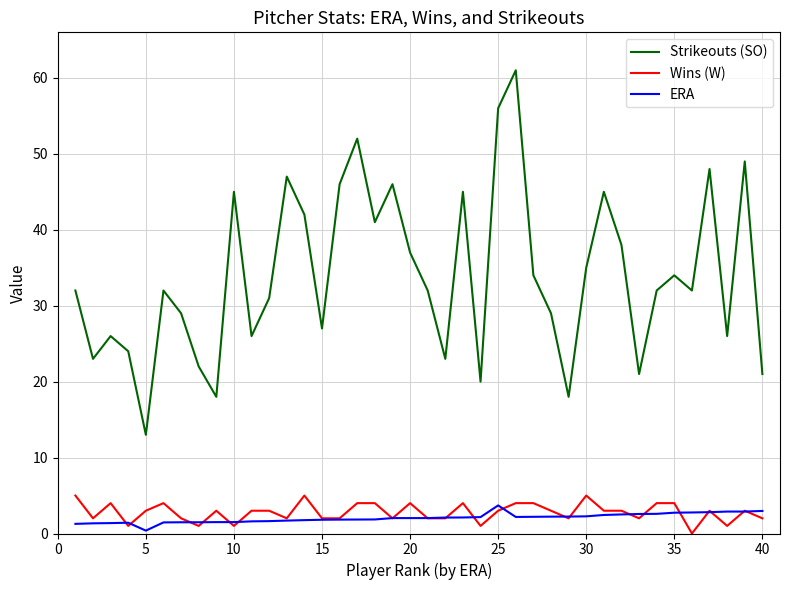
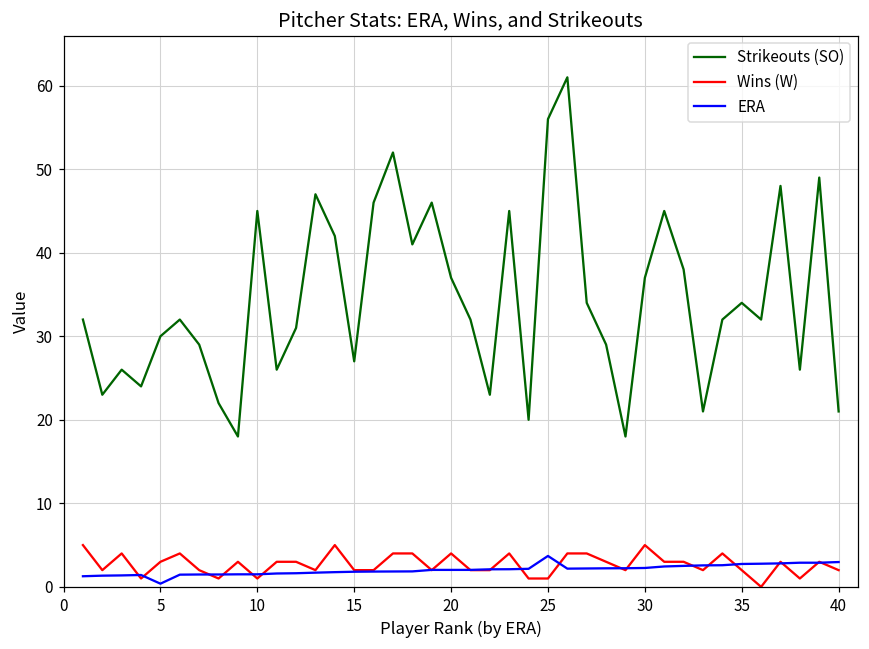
Strikeouts (SO), 5: 13 -> 30
Wins (W), 25: 3 -> 1
Strikeouts (SO), 30: 35 -> 37
Wins (W), 35: 4 -> 2
